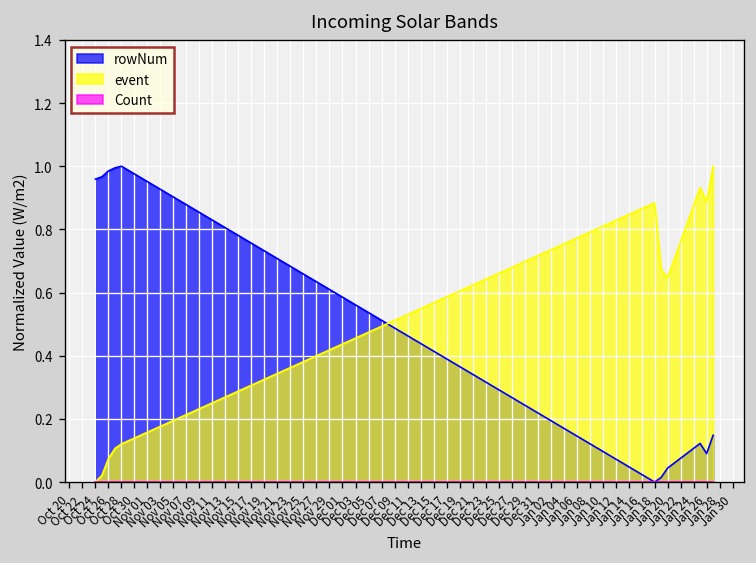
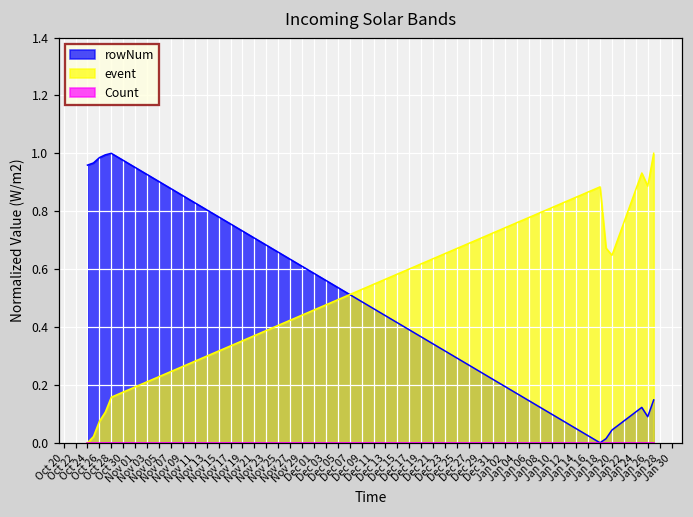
event, Oct 28: 0.12 -> 0.16
